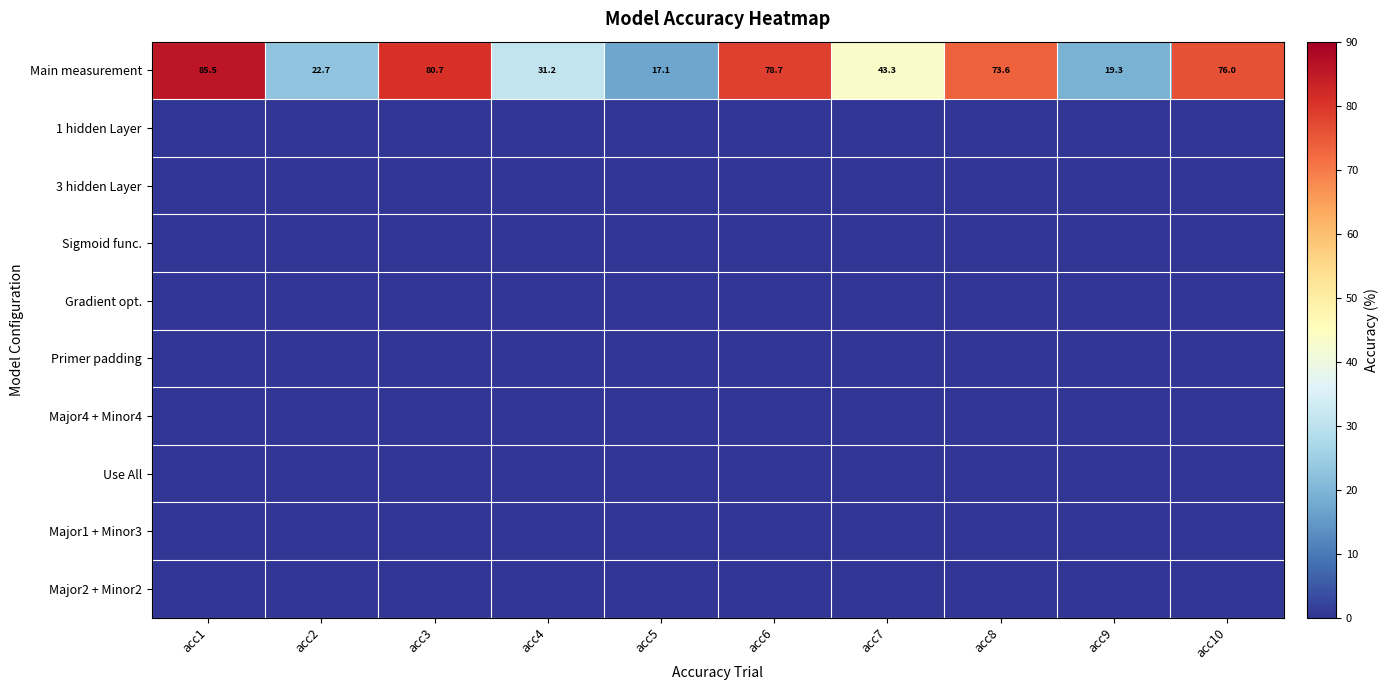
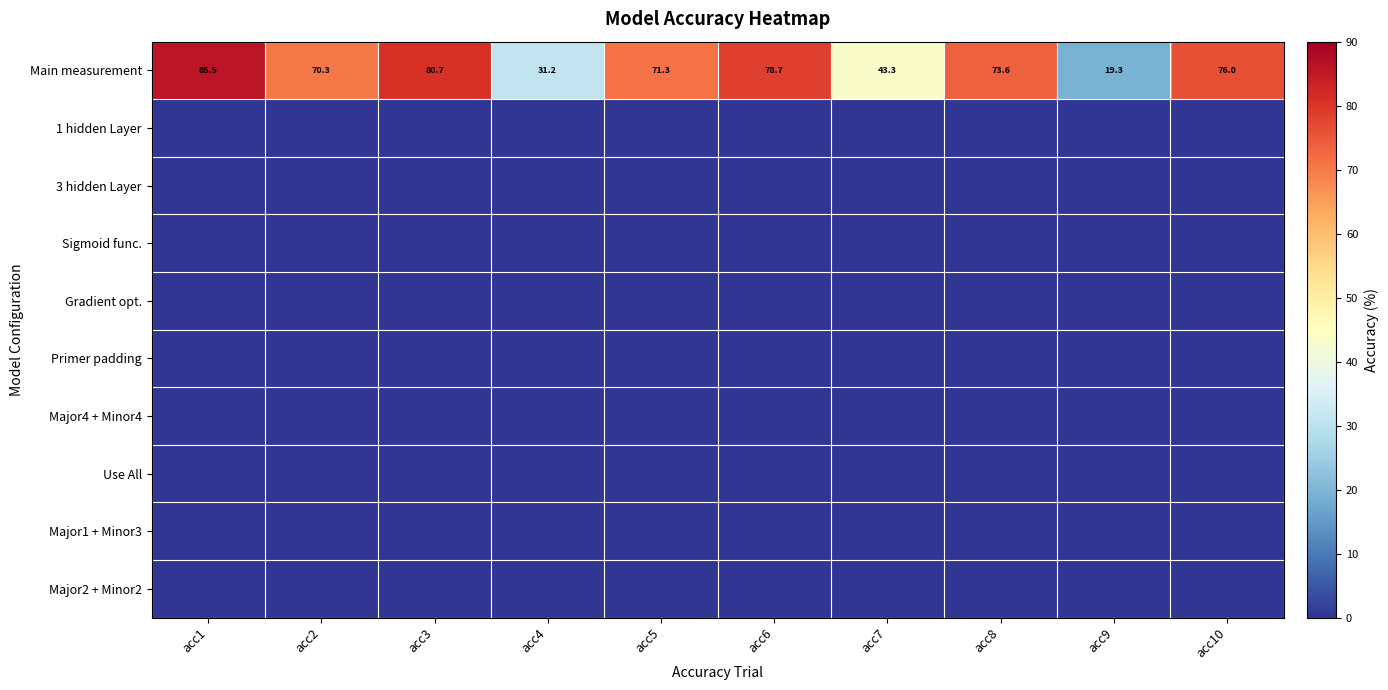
Main measurement, acc2: 22.7 -> 70.3
Main measurement, acc5: 17.1 -> 71.3
